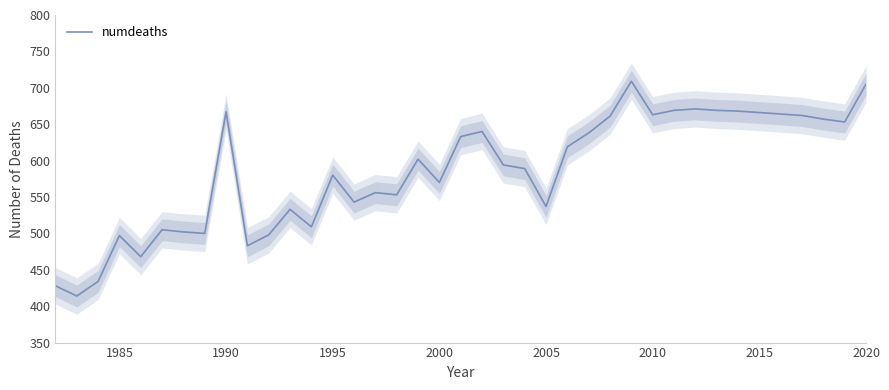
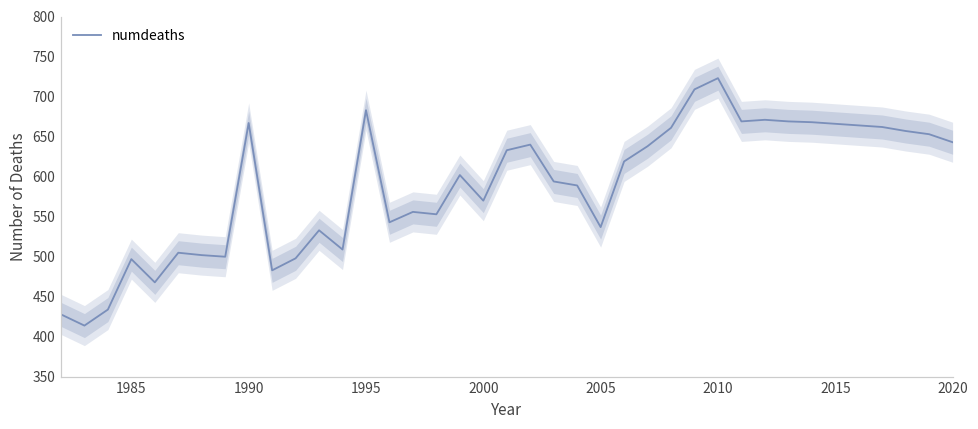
numdeaths, 1995: 580 -> 680
numdeaths, 2010: 660 -> 720
numdeaths, 2020: 710 -> 640
